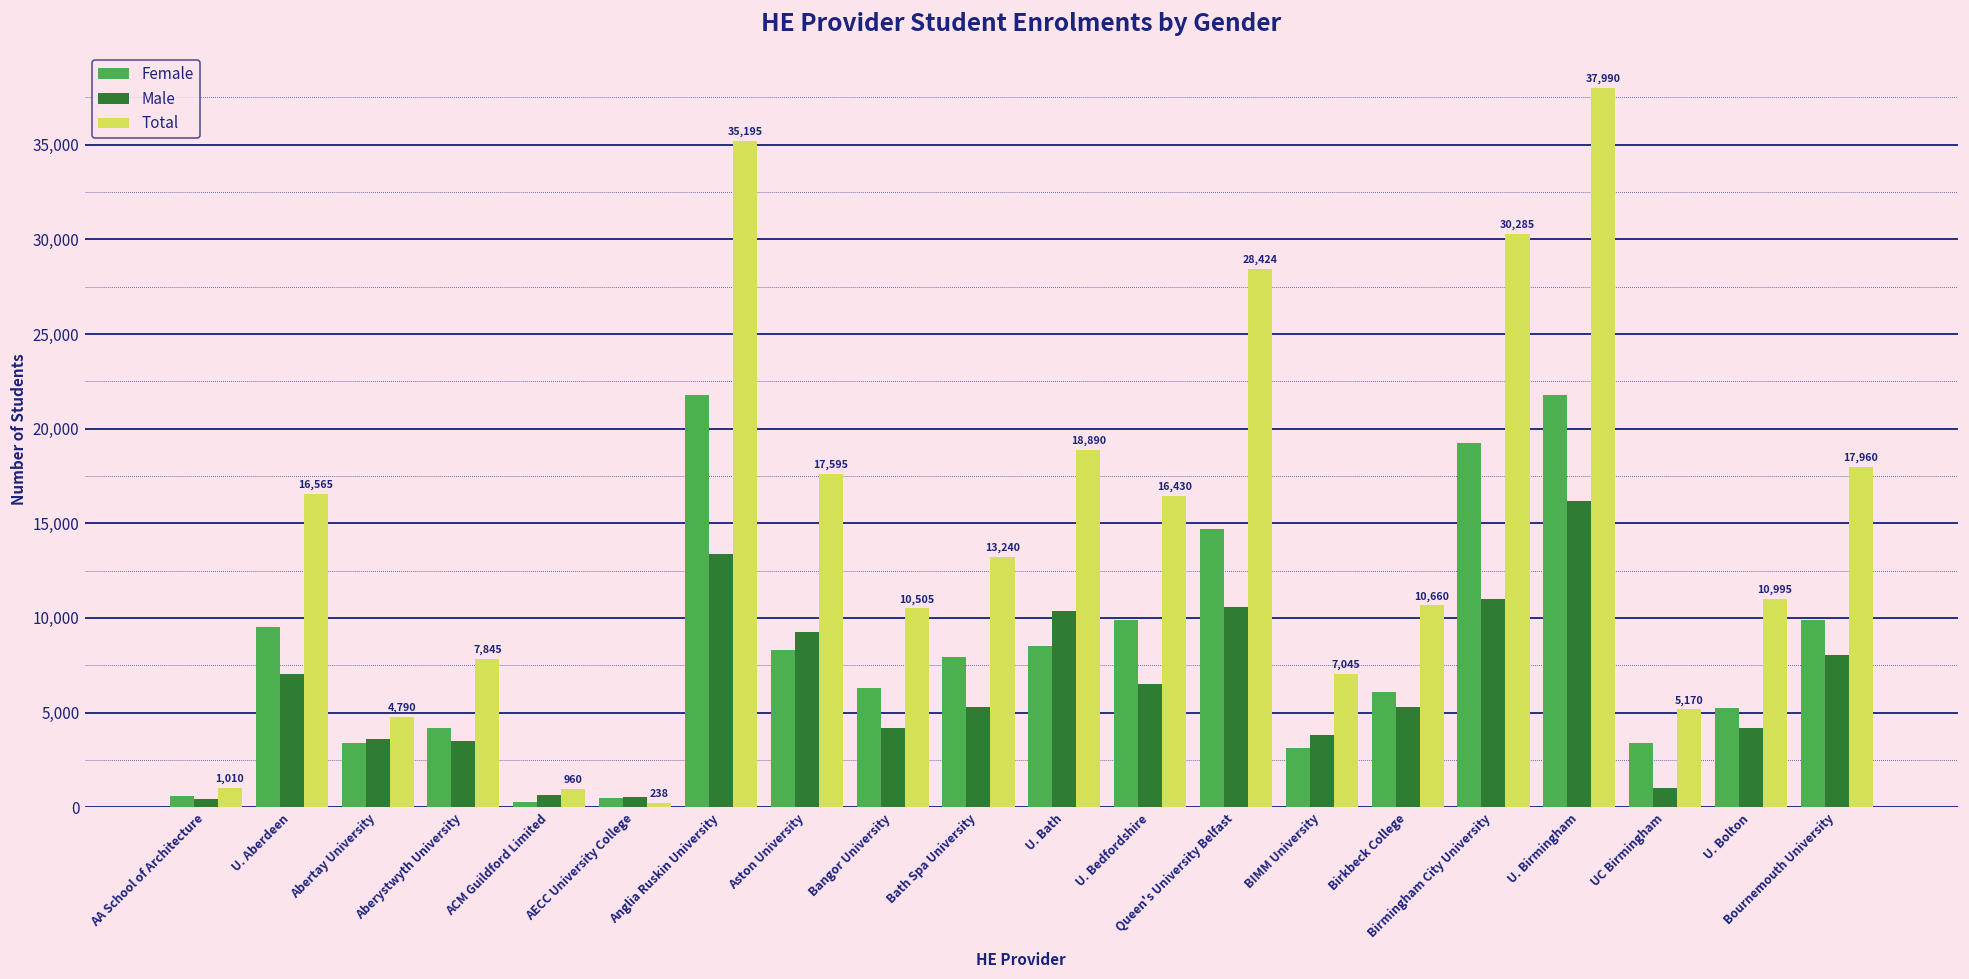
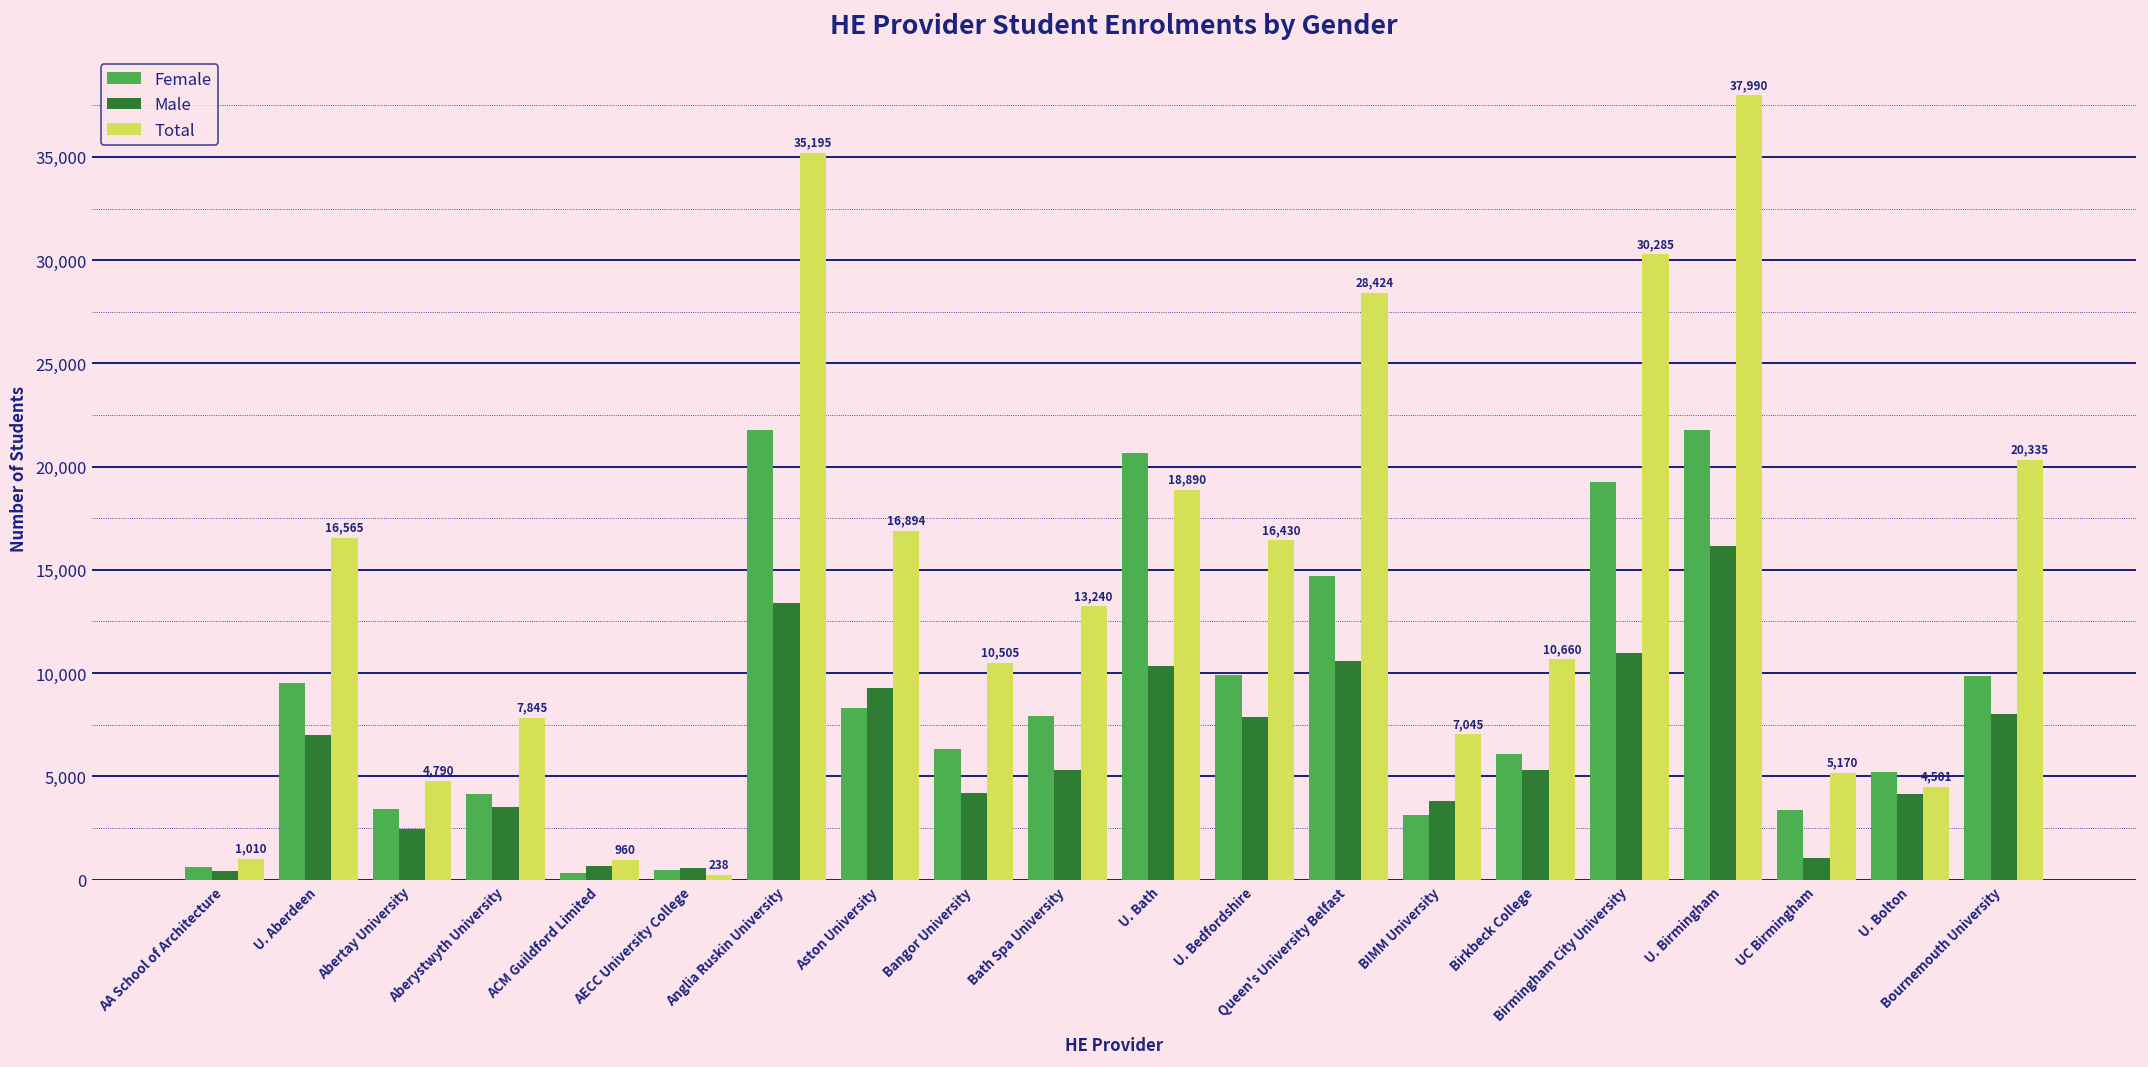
Male, Abertay University: 3,600 -> 2,500
Total, Aston University: 17,595 -> 16,894
Female, U. Bath: 8,500 -> 20,700
Male, U. Bedfordshire: 6,500 -> 7,900
Total, U. Bolton: 10,995 -> 4,501
Total, Bournemouth University: 17,960 -> 20,335
